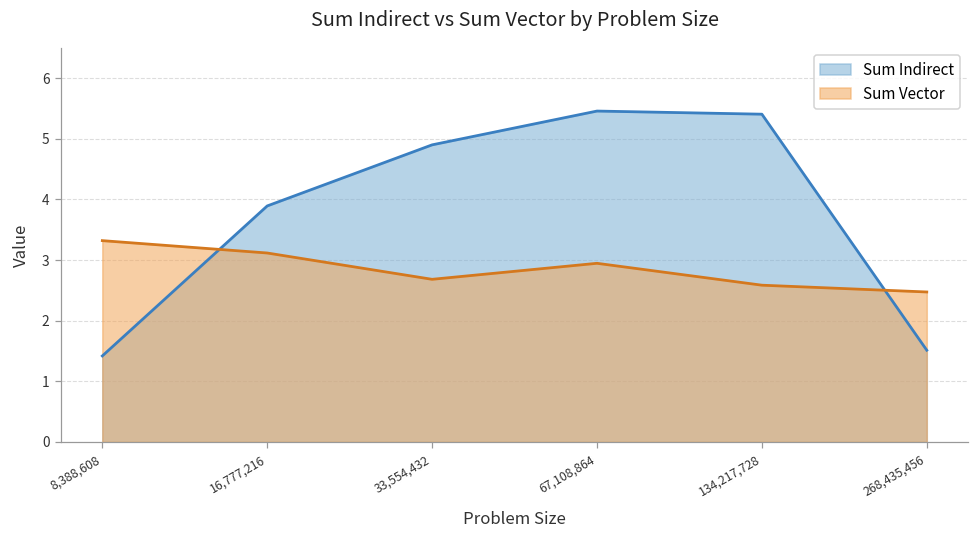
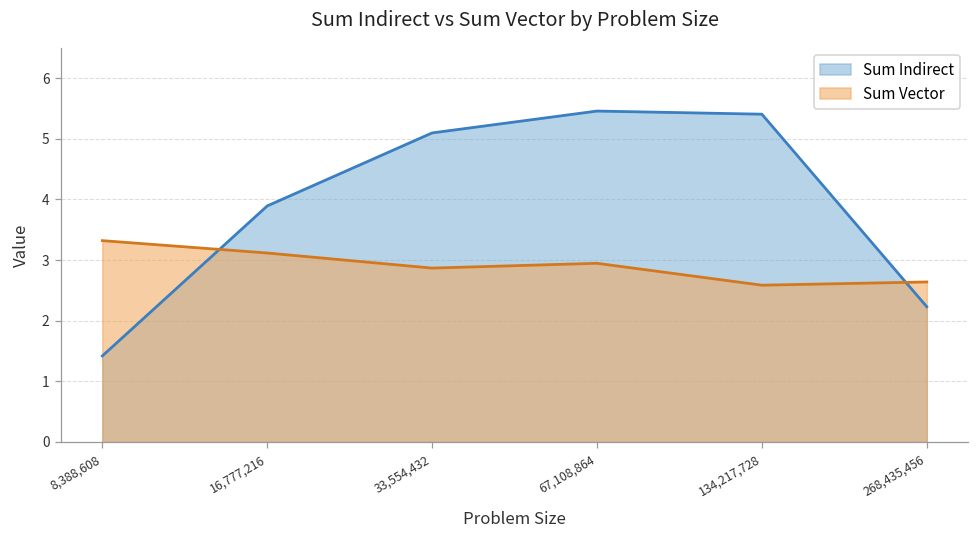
Sum Indirect, 33,554,432: 4.9 -> 5.1
Sum Vector, 33,554,432: 2.7 -> 2.9
Sum Indirect, 268,435,456: 1.5 -> 2.2
Sum Vector, 268,435,456: 2.5 -> 2.6
